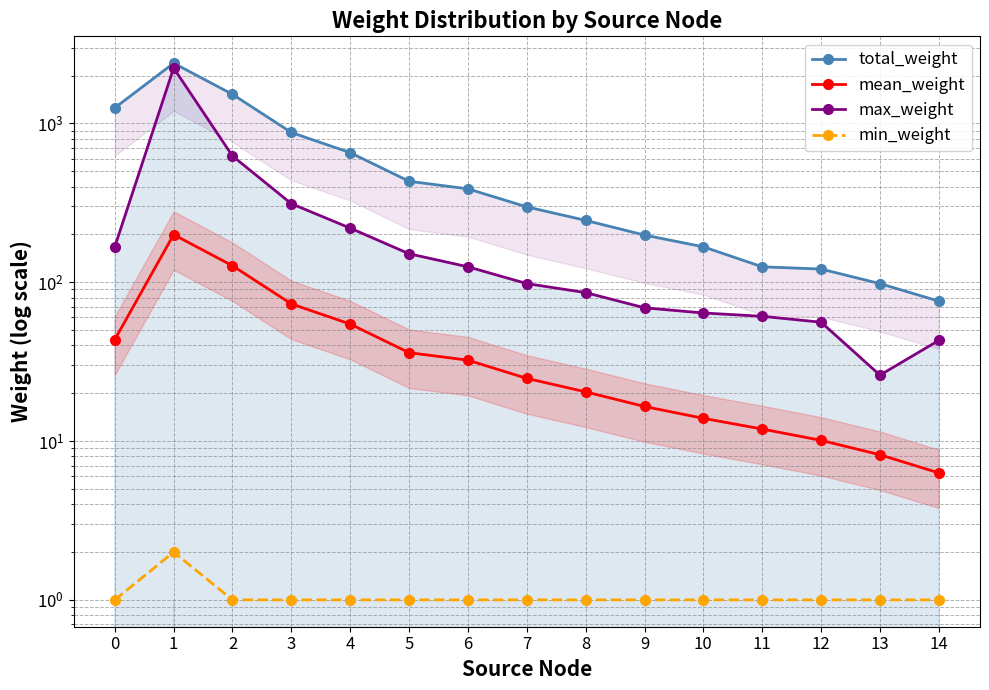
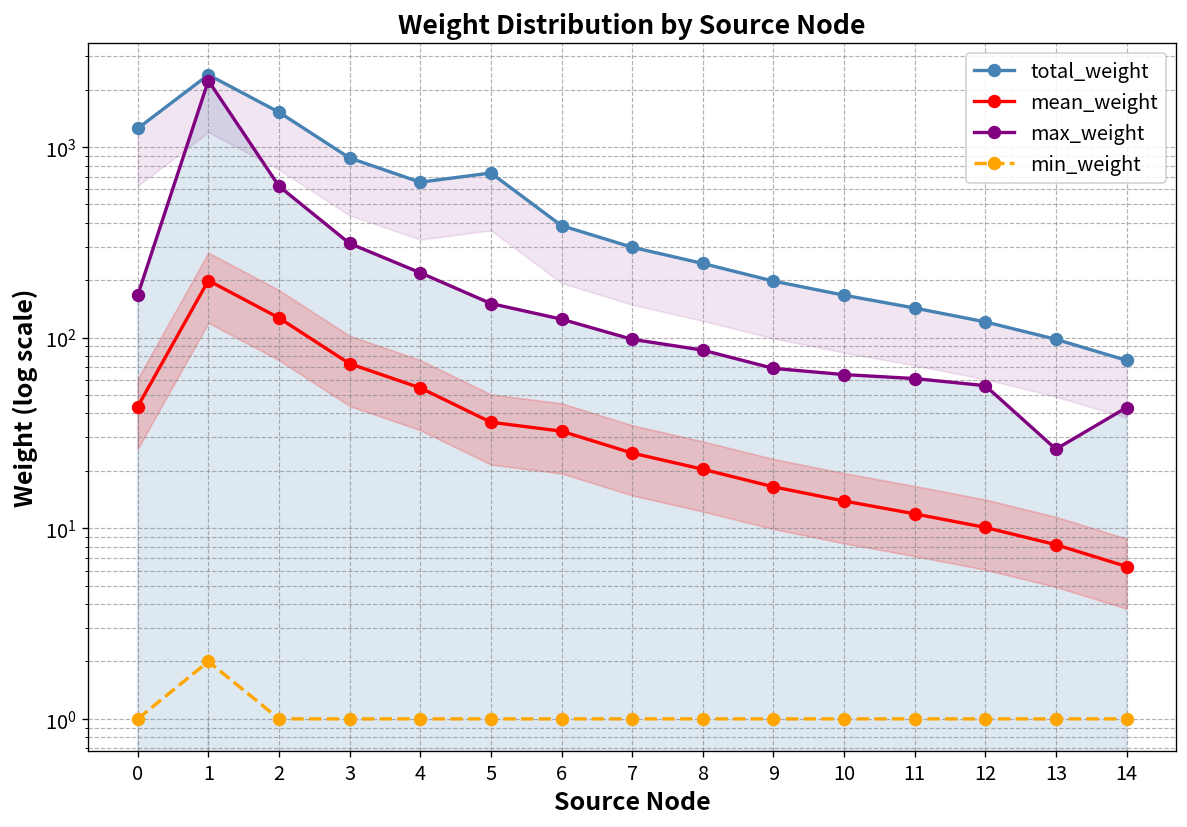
total_weight, 5: 430 -> 700
total_weight, 11: 130 -> 140
